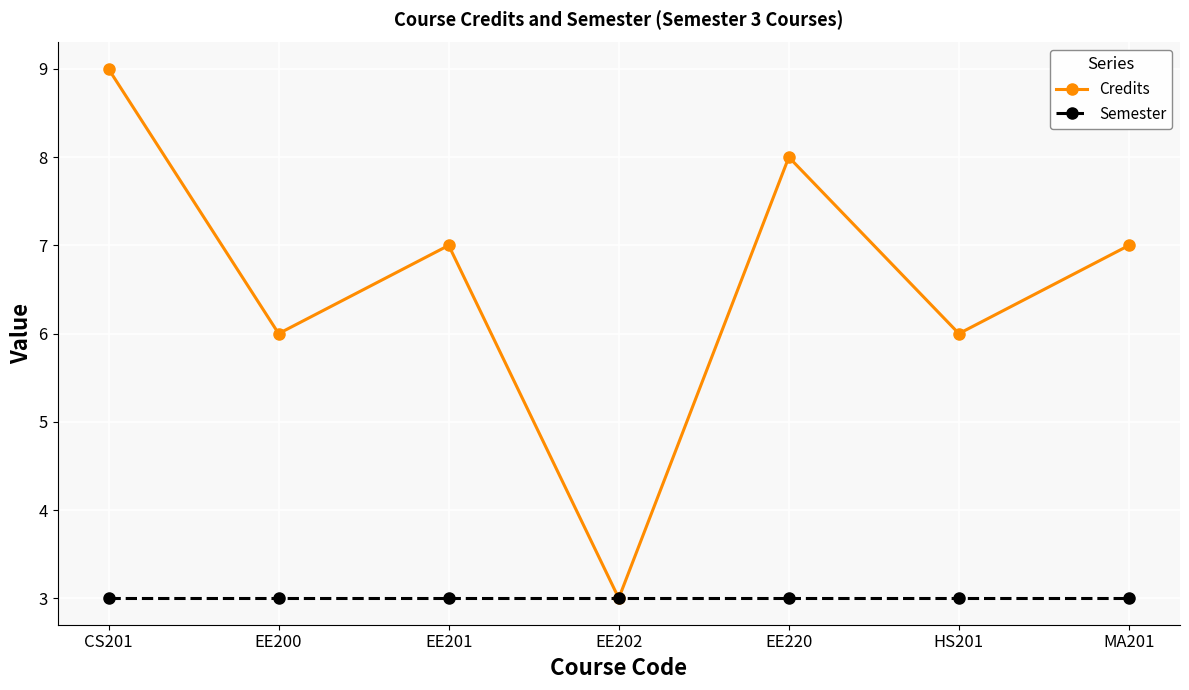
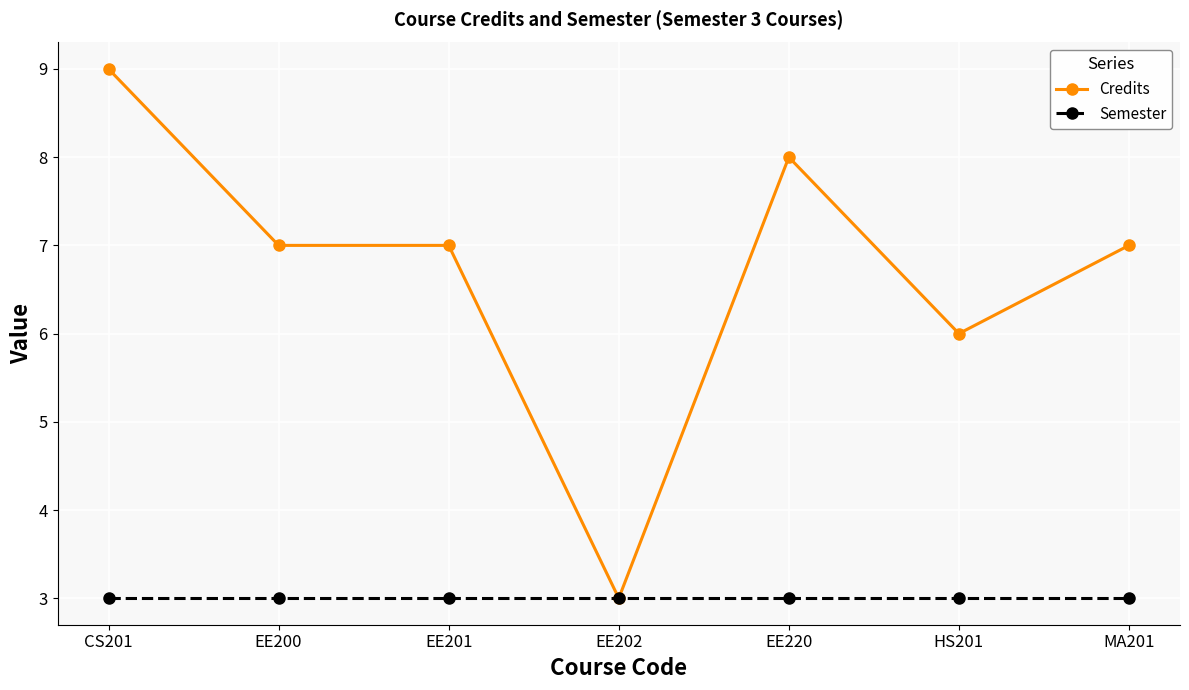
Credits, EE200: 6 -> 7
